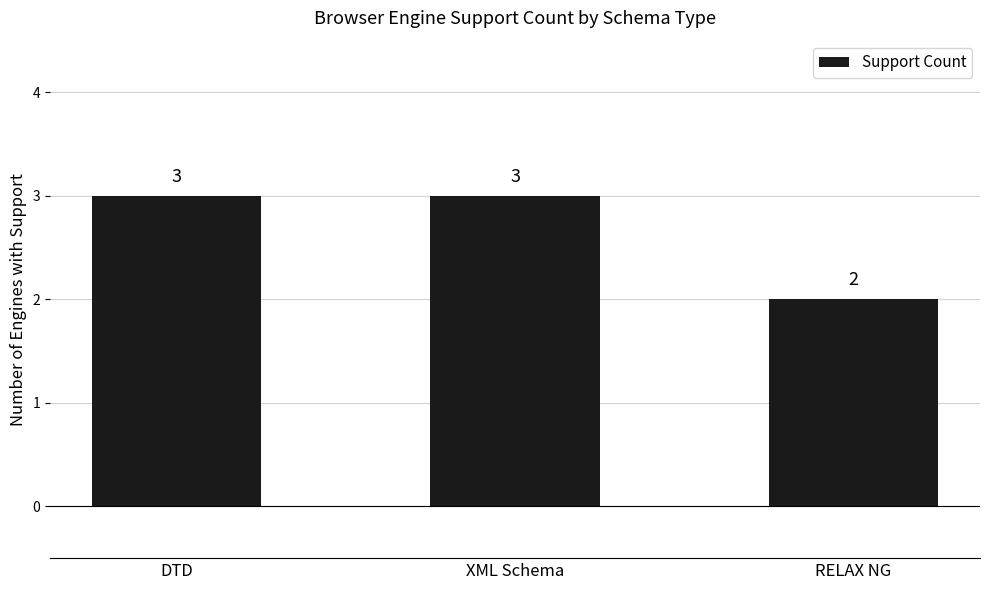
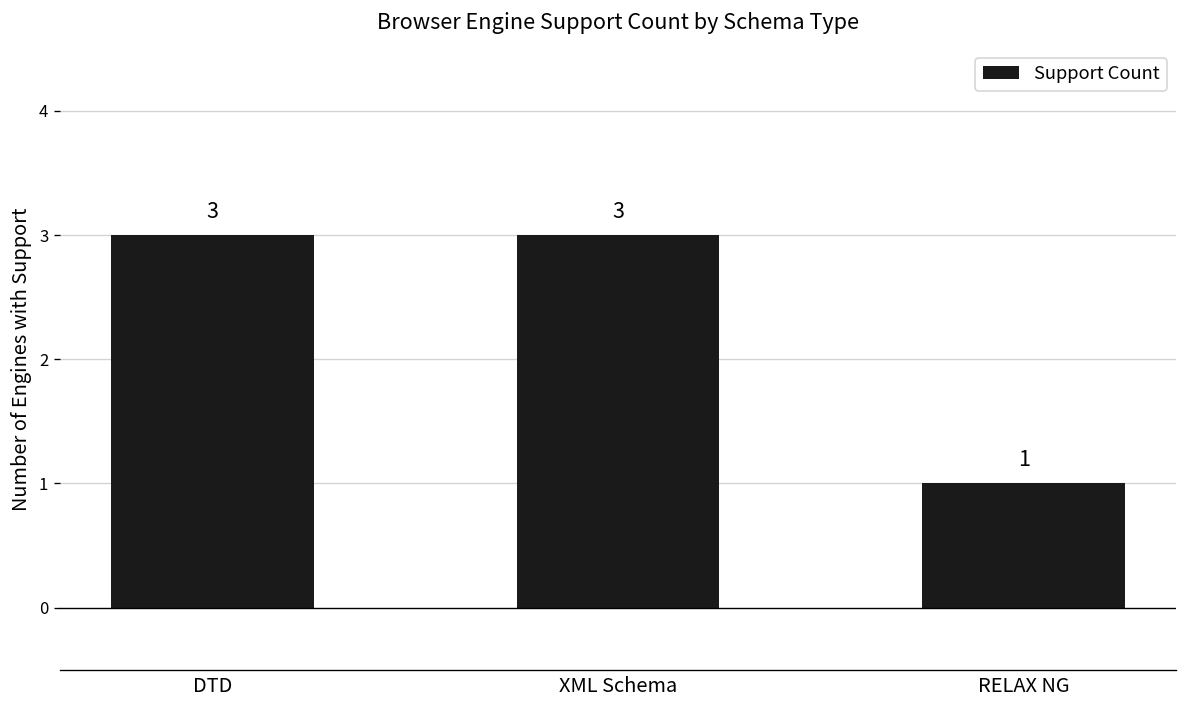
RELAX NG: 2 -> 1
